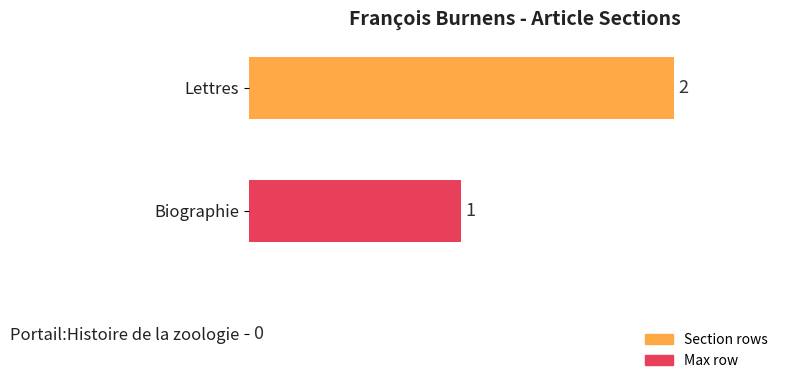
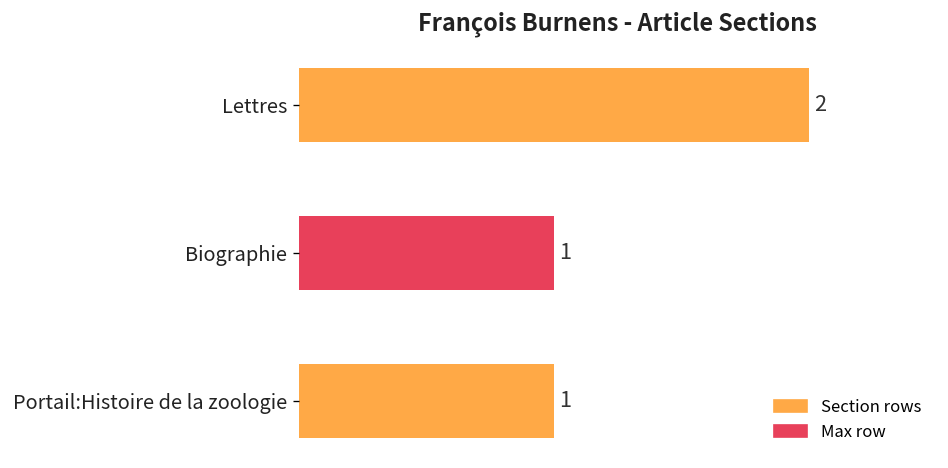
Portail:Histoire de la zoologie: 0 -> 1
